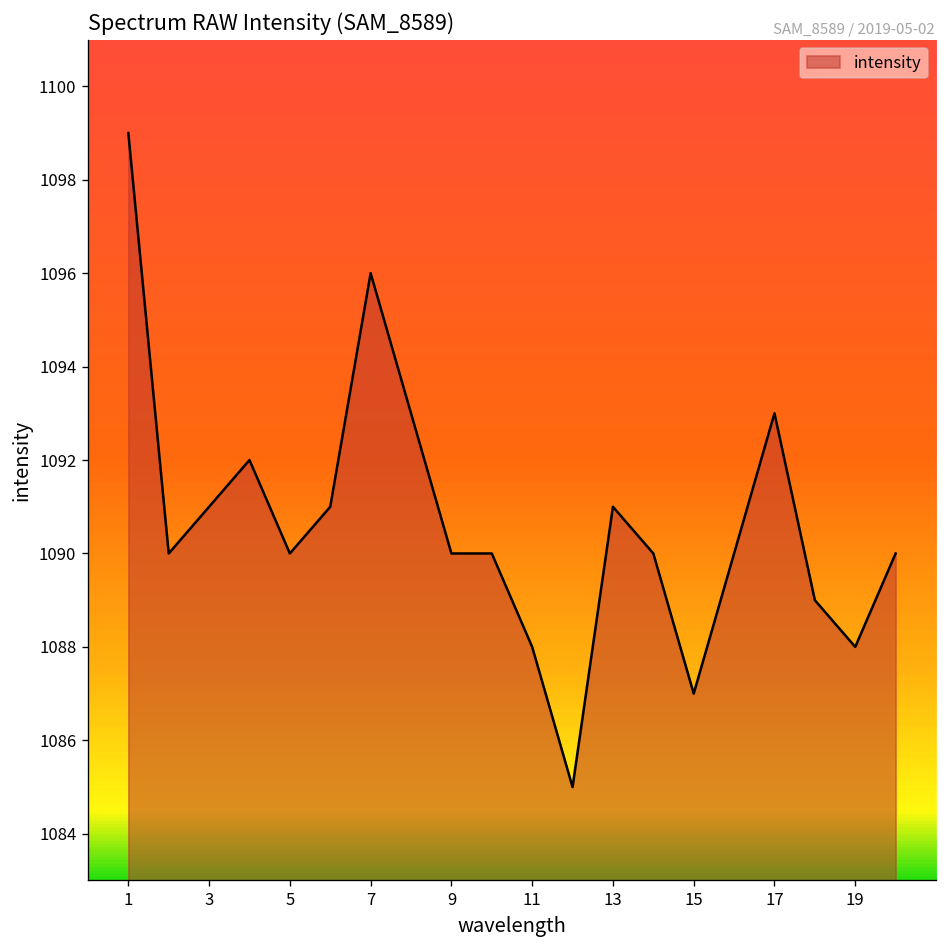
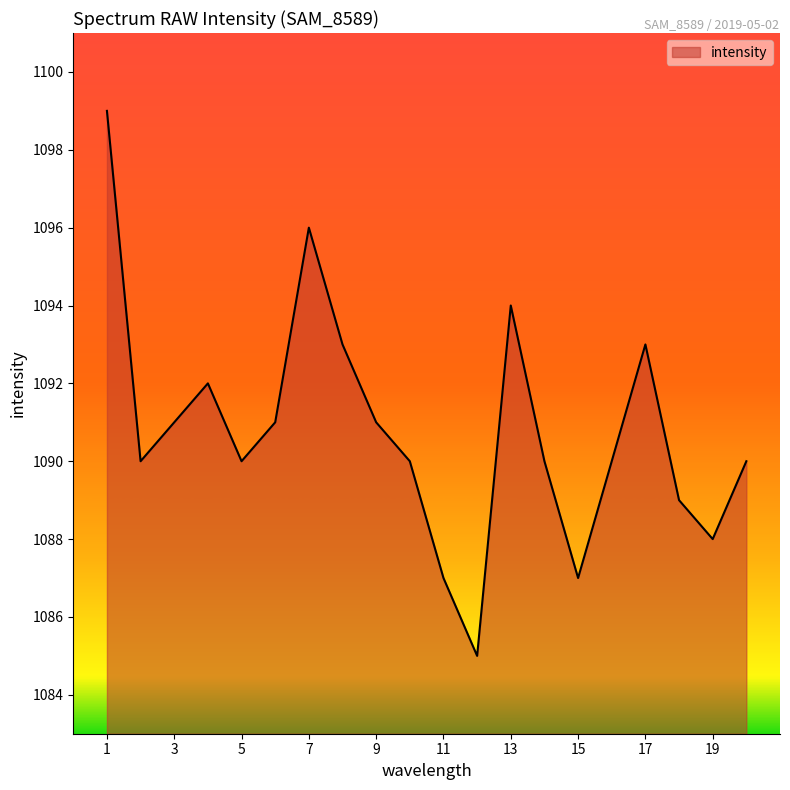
9: 1090 -> 1091
11: 1088 -> 1087
13: 1091 -> 1094
